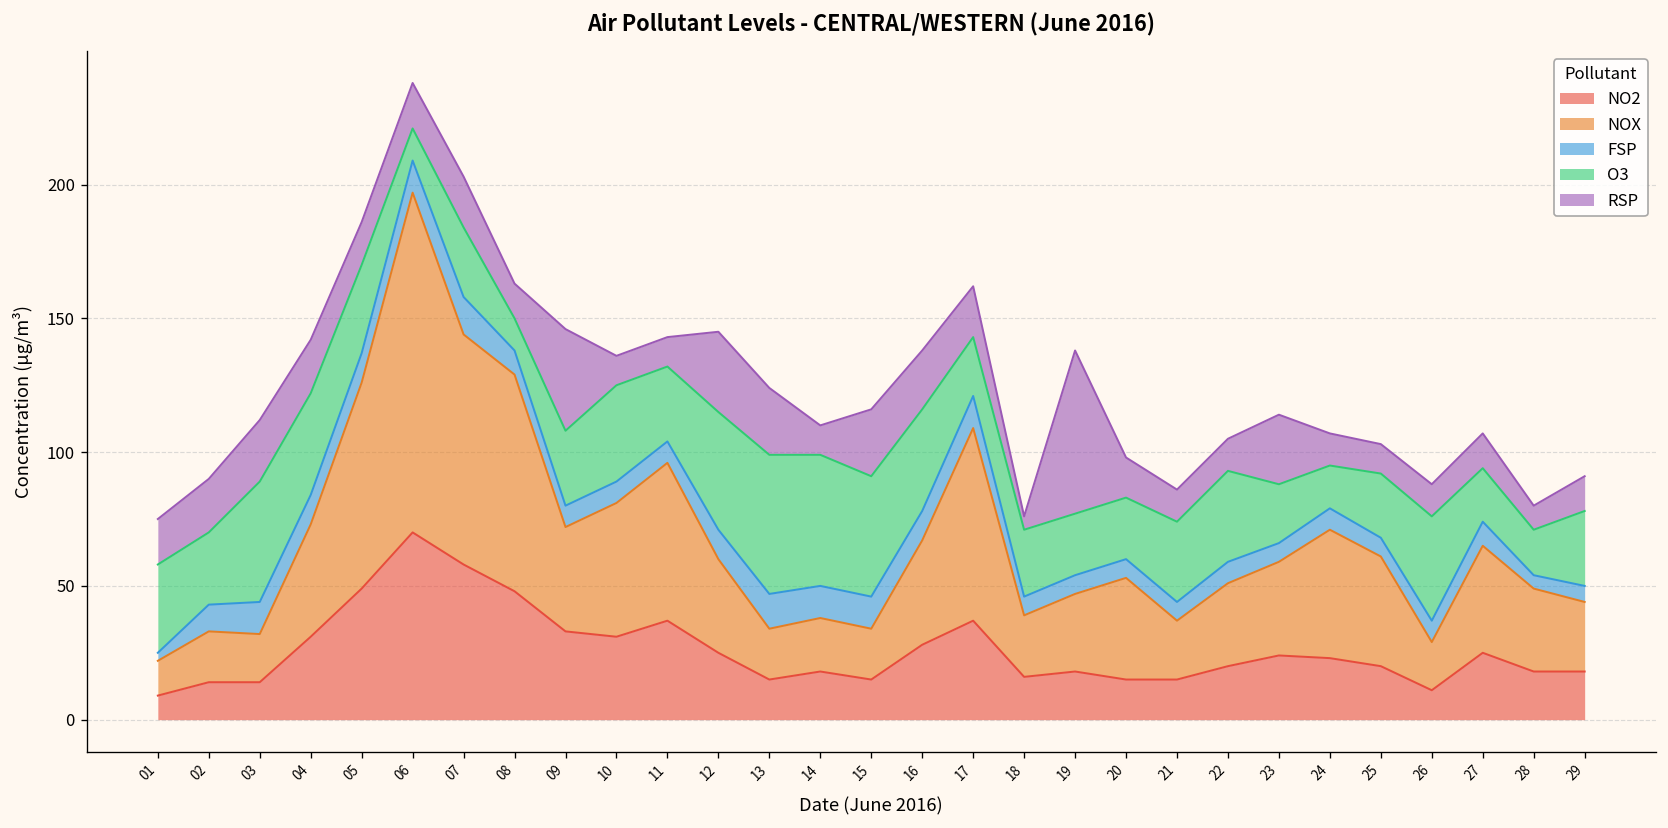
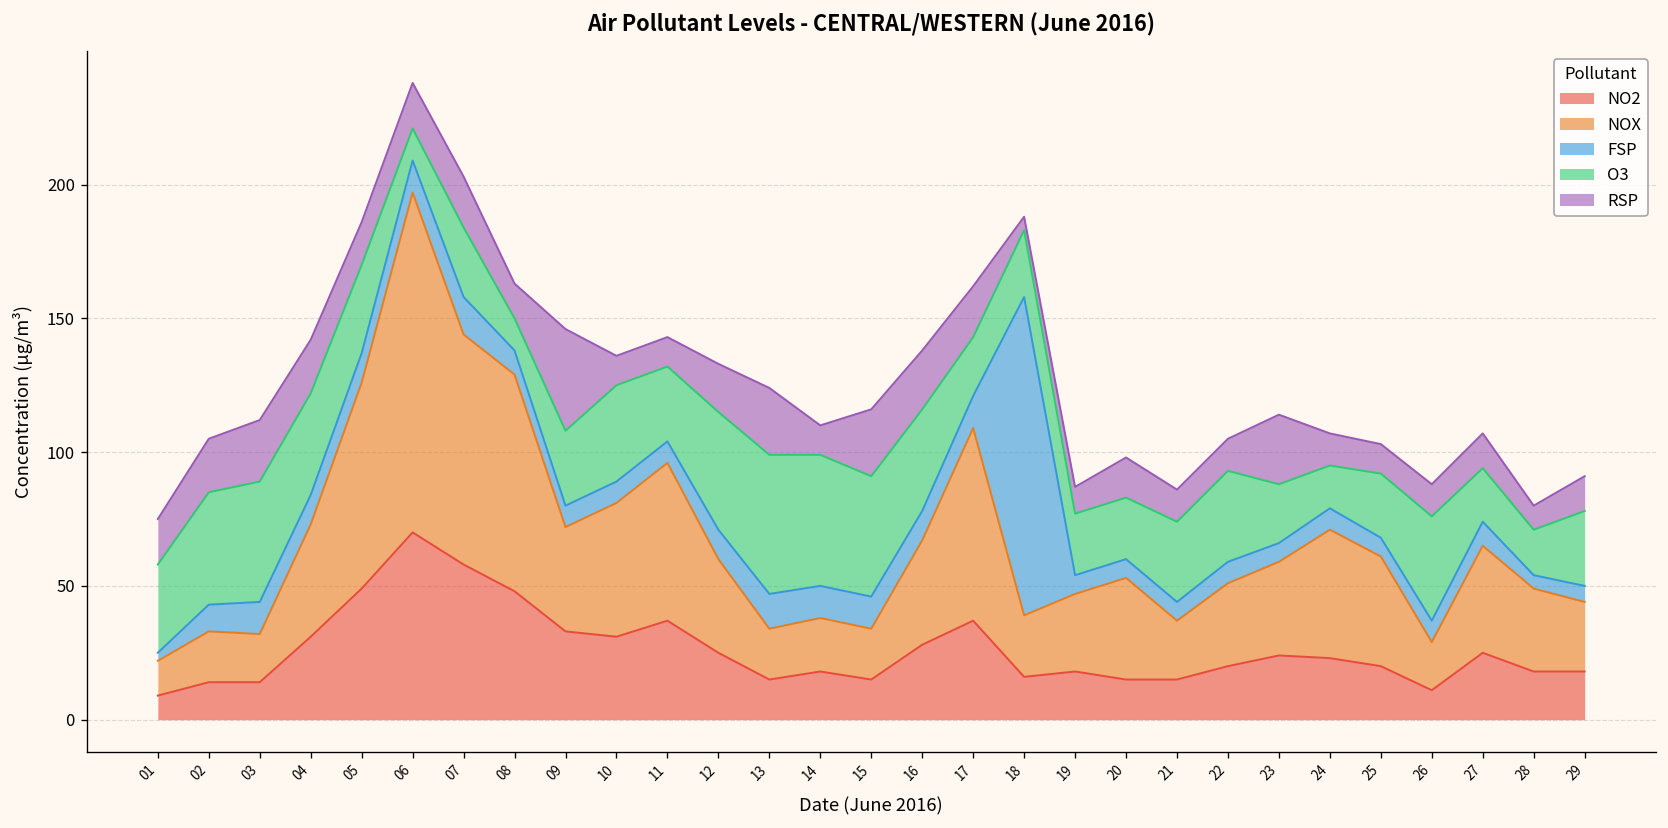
O3, 02: 27 -> 42
RSP, 12: 30 -> 18
FSP, 18: 7 -> 119
RSP, 19: 61 -> 10
